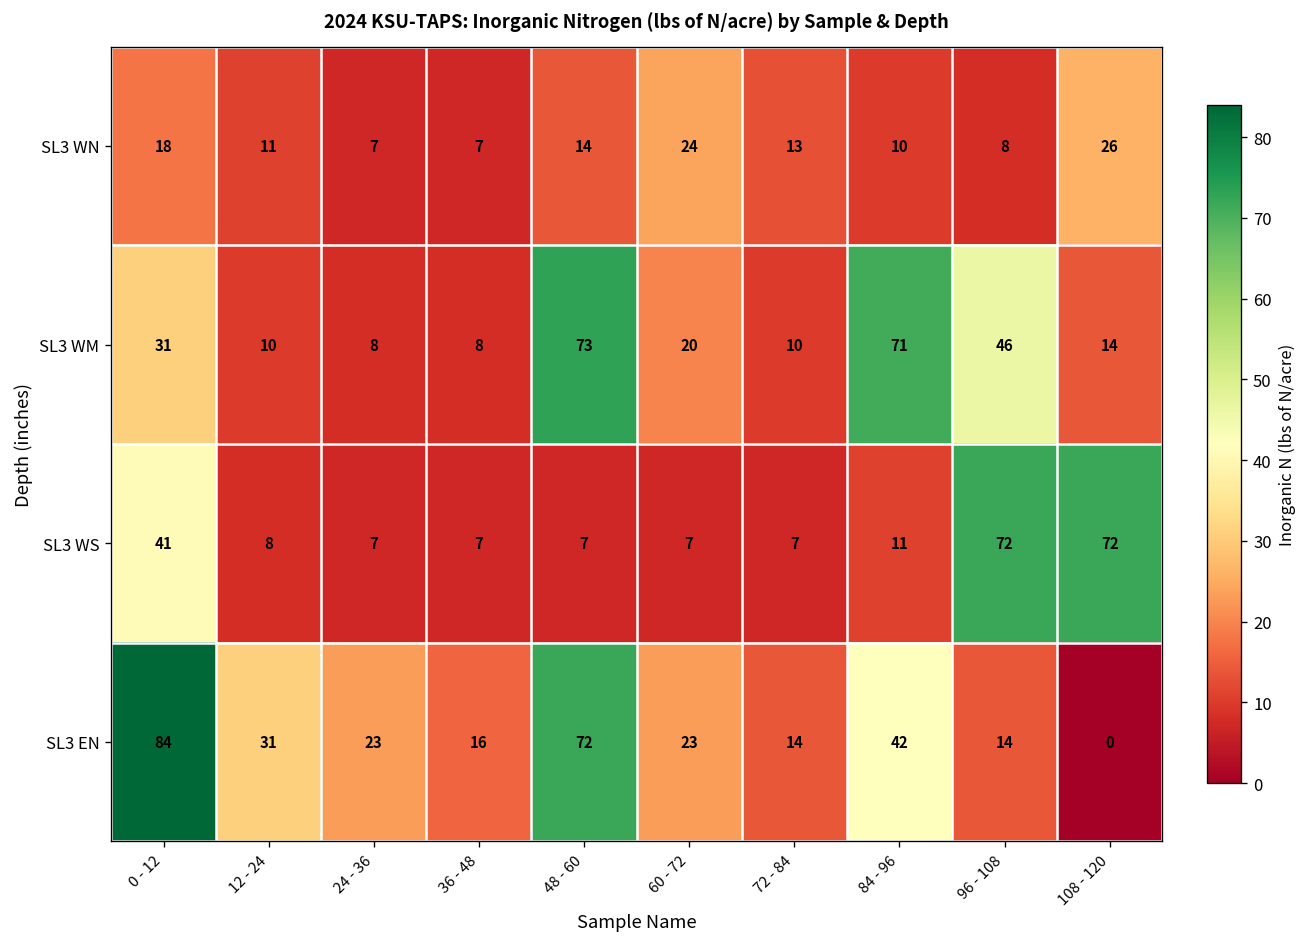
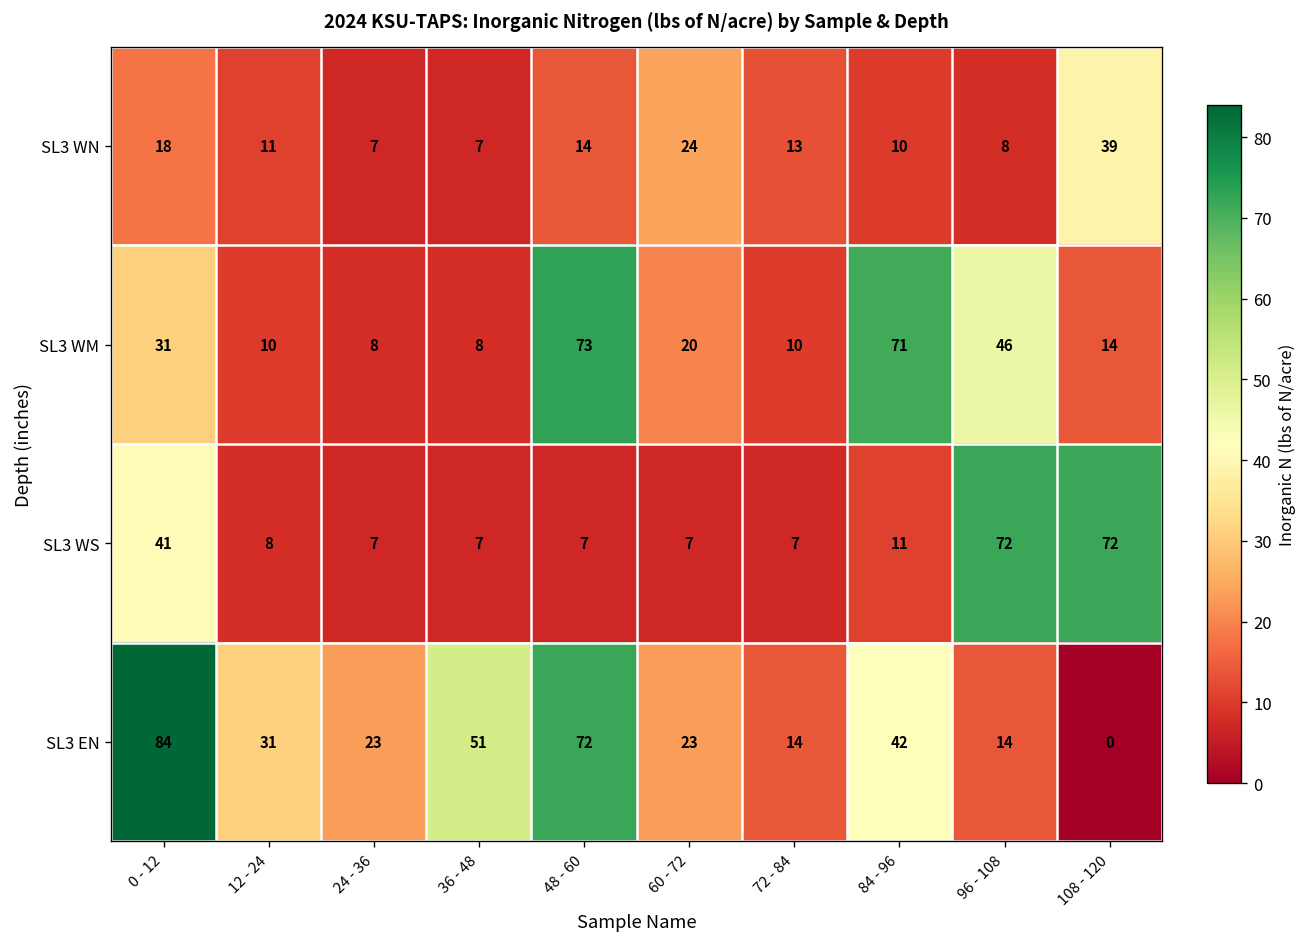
SL3 WN, 108 - 120: 26 -> 39
SL3 EN, 36 - 48: 16 -> 51
